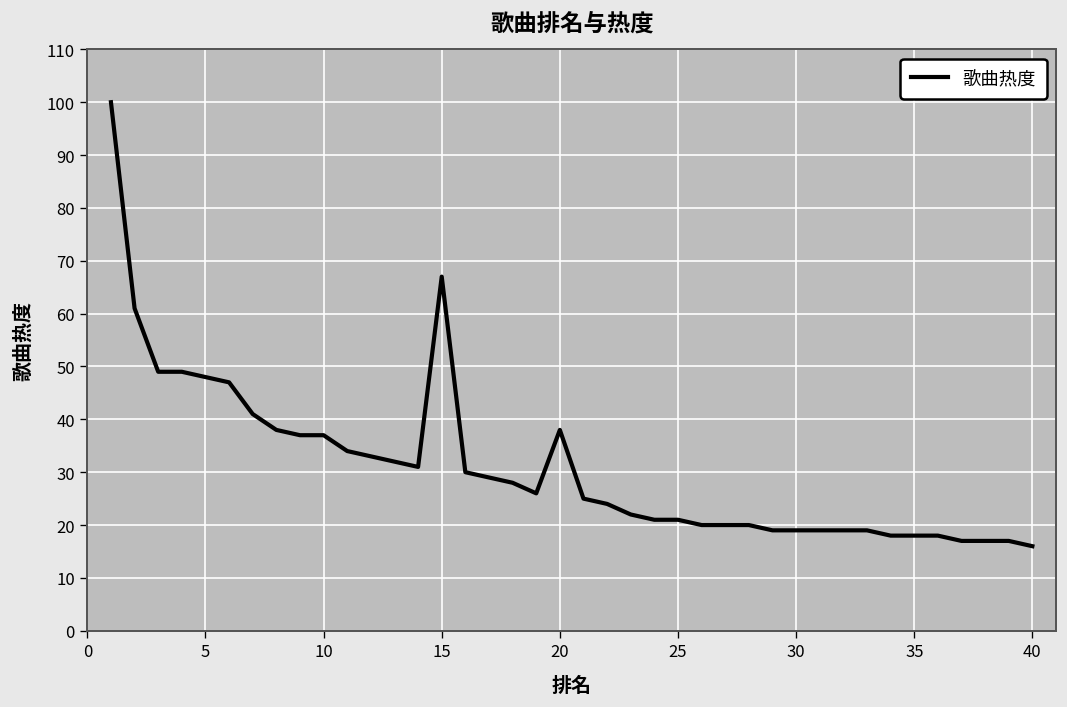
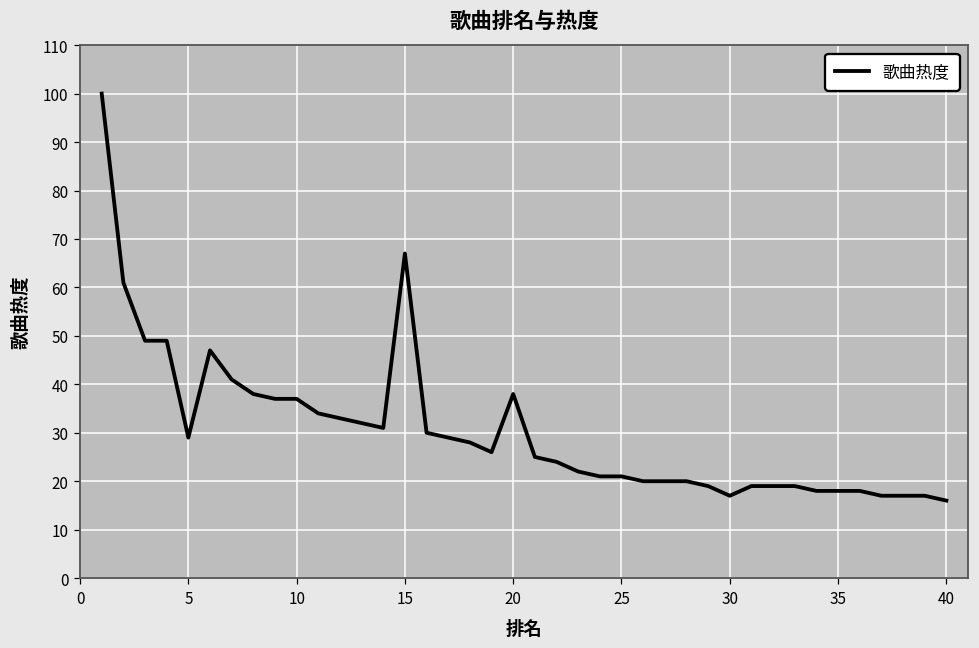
5: 48 -> 29
30: 19 -> 17
